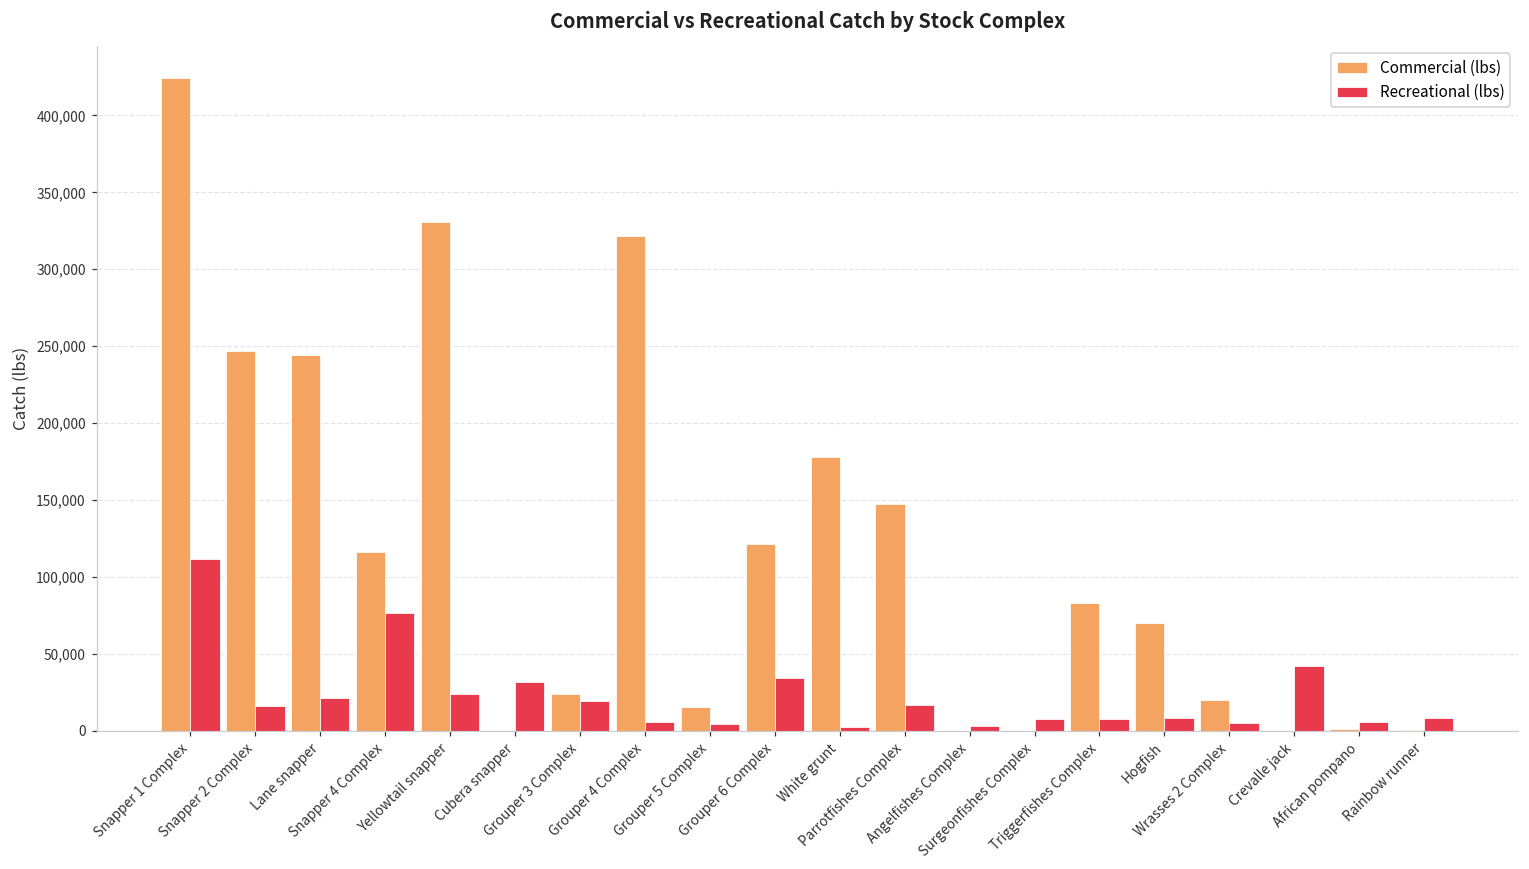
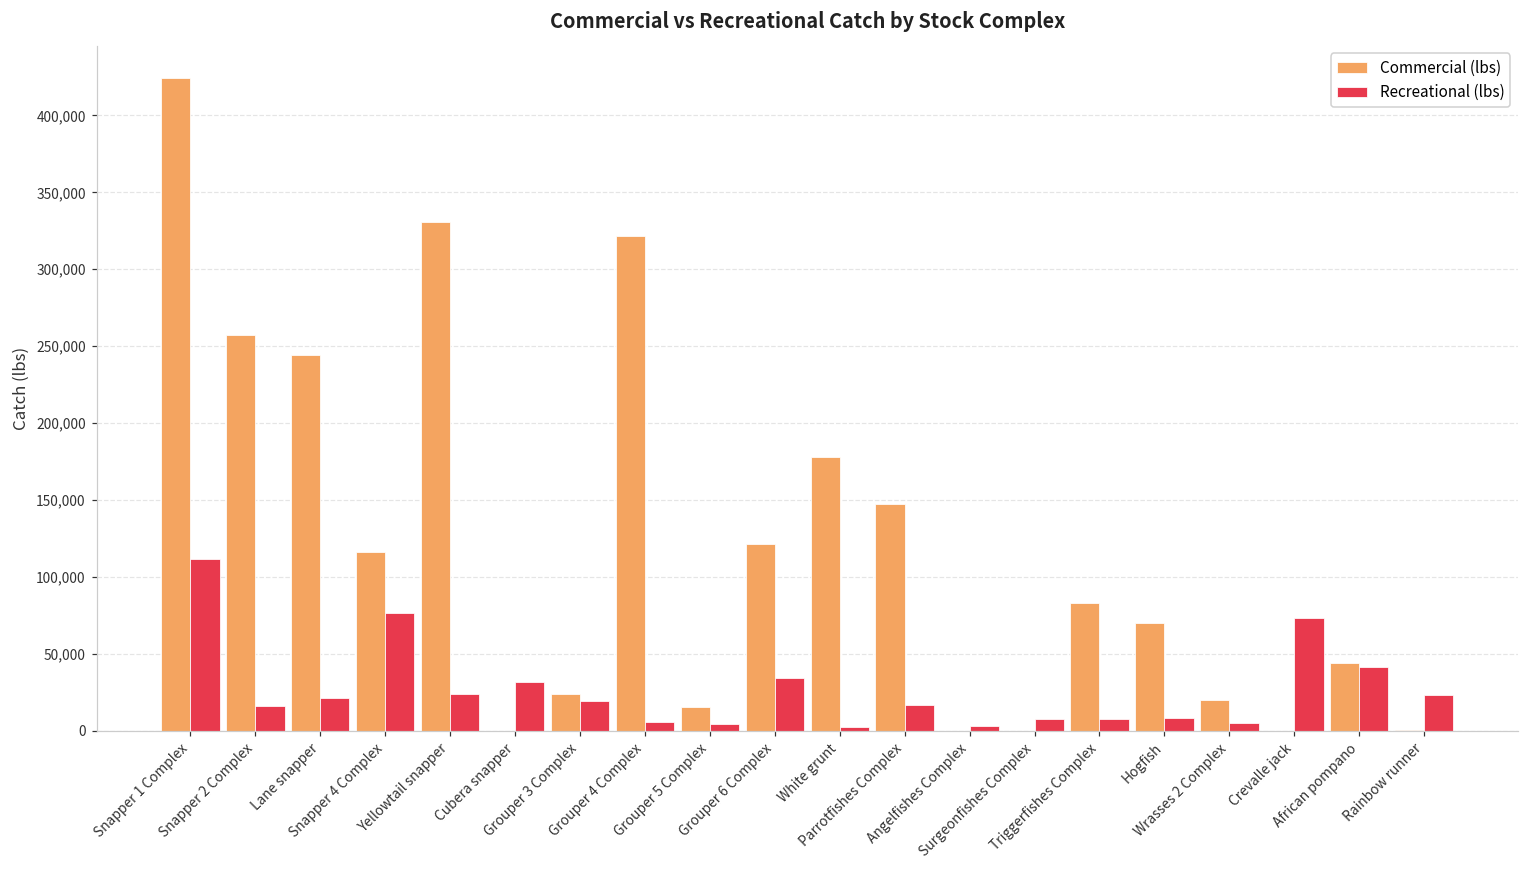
Commercial (lbs), Snapper 2 Complex: 247,000 -> 257,000
Recreational (lbs), Crevalle jack: 42,000 -> 73,000
Commercial (lbs), African pompano: 1,000 -> 44,000
Recreational (lbs), African pompano: 6,000 -> 42,000
Recreational (lbs), Rainbow runner: 8,000 -> 23,000
